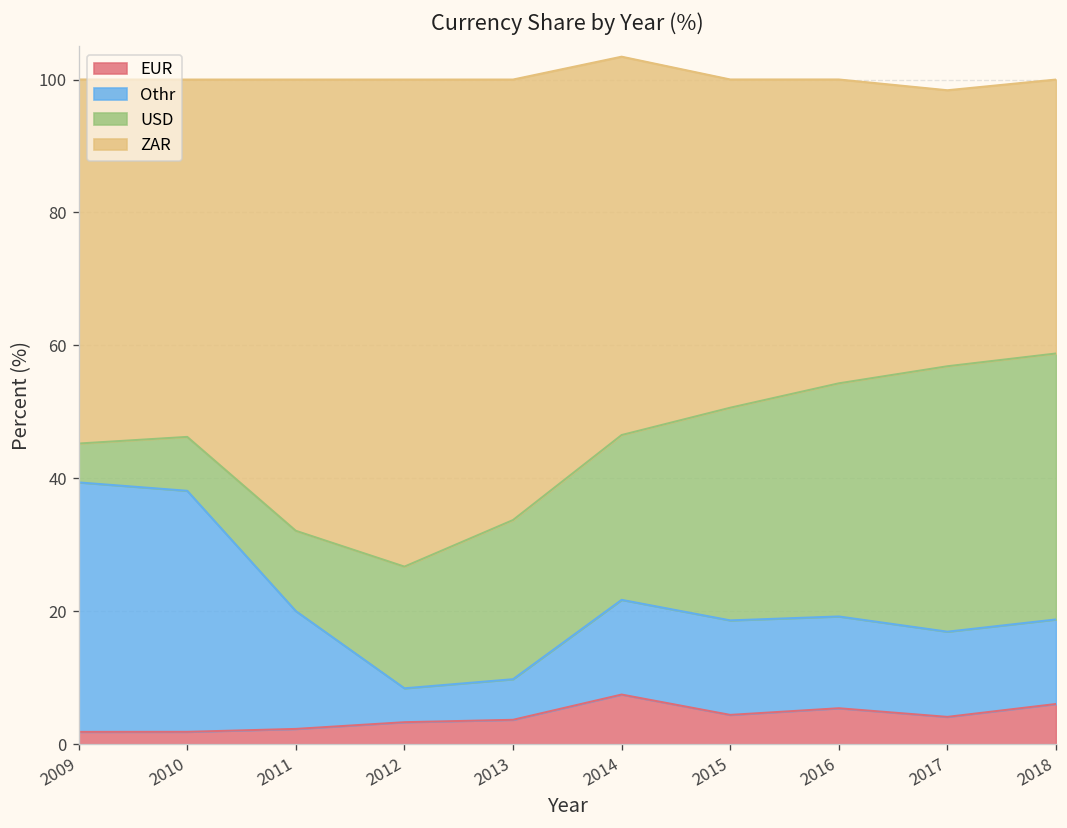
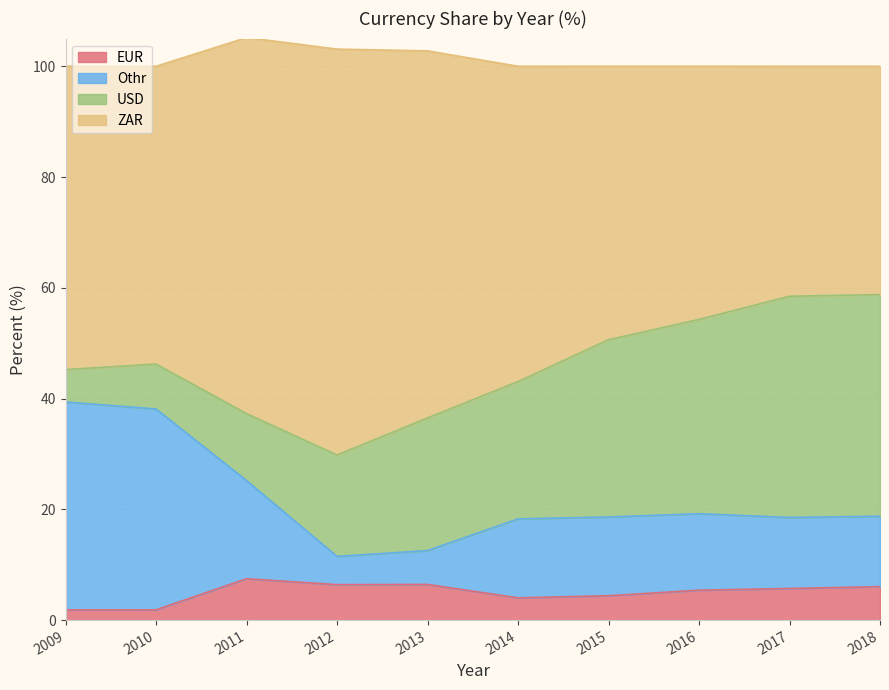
EUR, 2011: 2 -> 7
EUR, 2012: 3 -> 6
EUR, 2013: 4 -> 6
EUR, 2014: 7 -> 4
EUR, 2017: 4 -> 6
